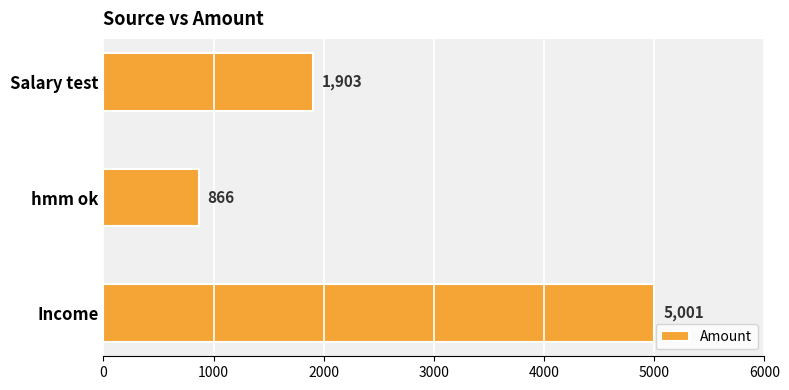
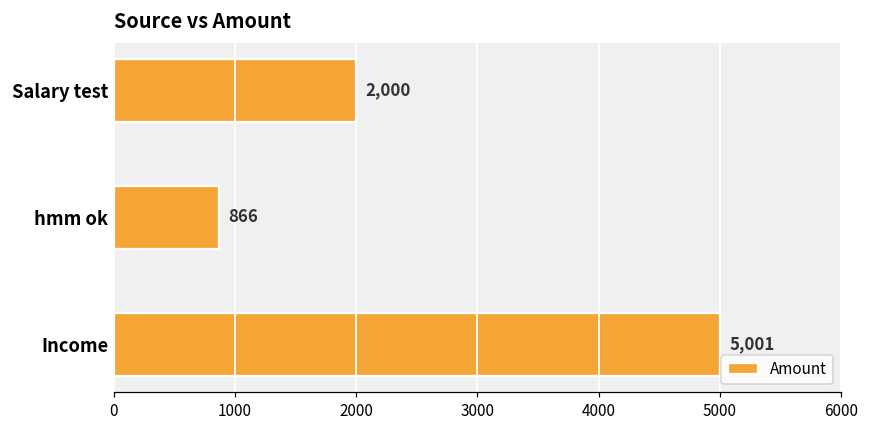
Salary test: 1,903 -> 2,000
